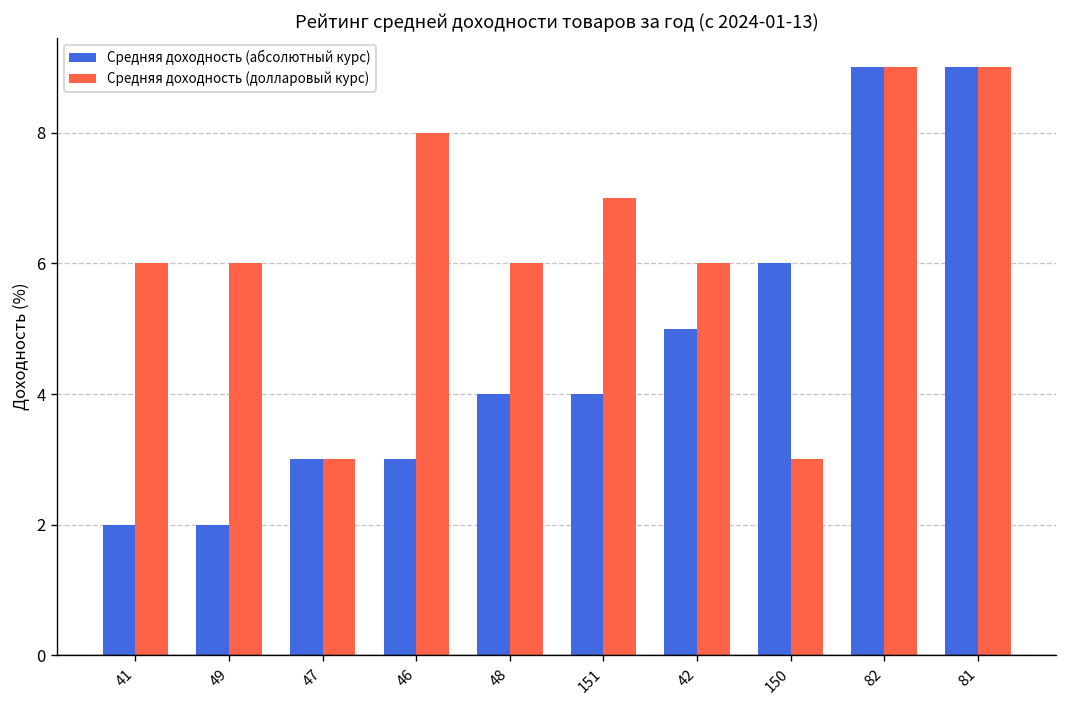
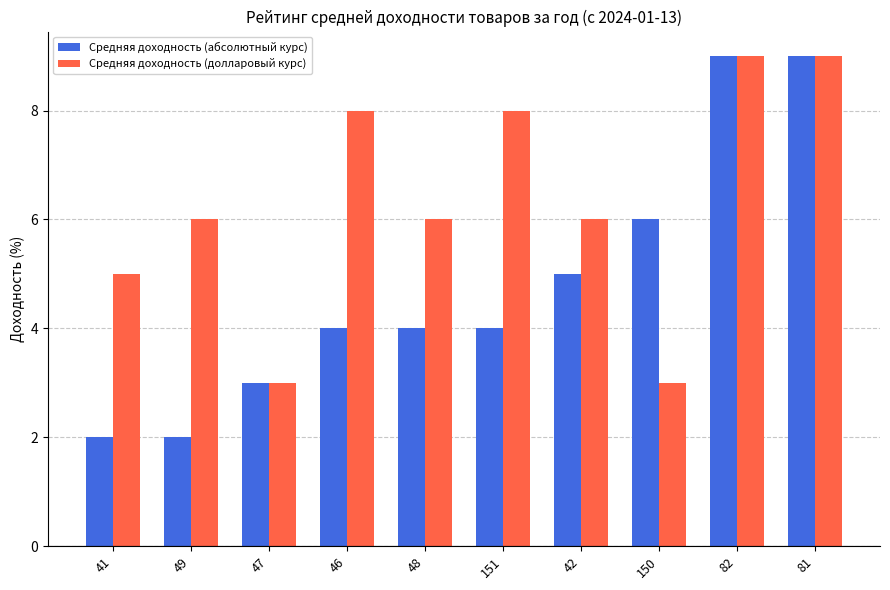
Средняя доходность (долларовый курс), 41: 6 -> 5
Средняя доходность (абсолютный курс), 46: 3 -> 4
Средняя доходность (долларовый курс), 151: 7 -> 8
